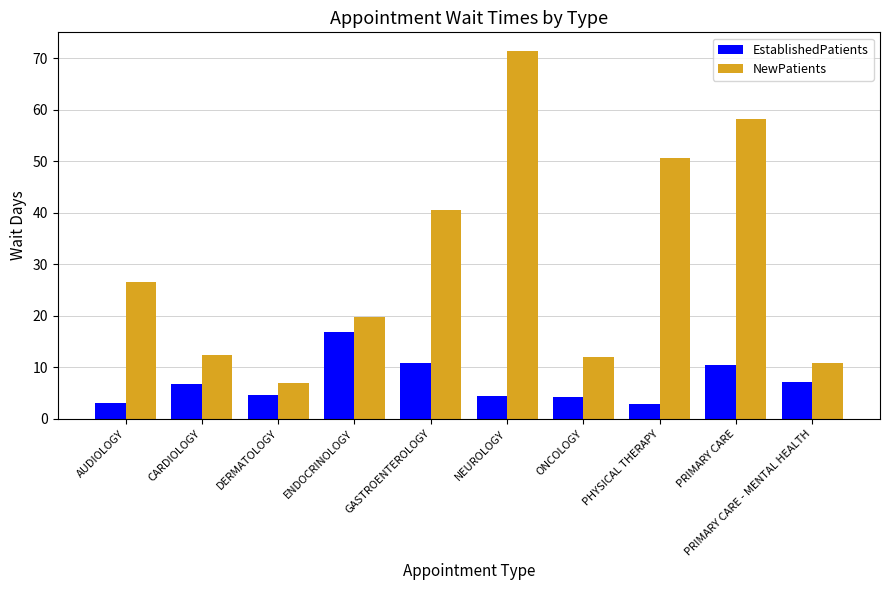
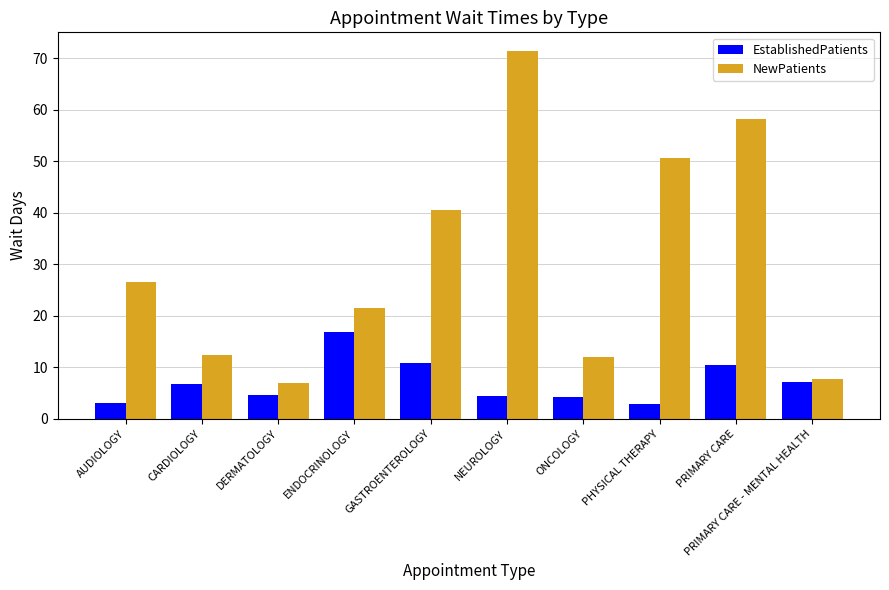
NewPatients, ENDOCRINOLOGY: 20 -> 22
NewPatients, PRIMARY CARE - MENTAL HEALTH: 11 -> 8
